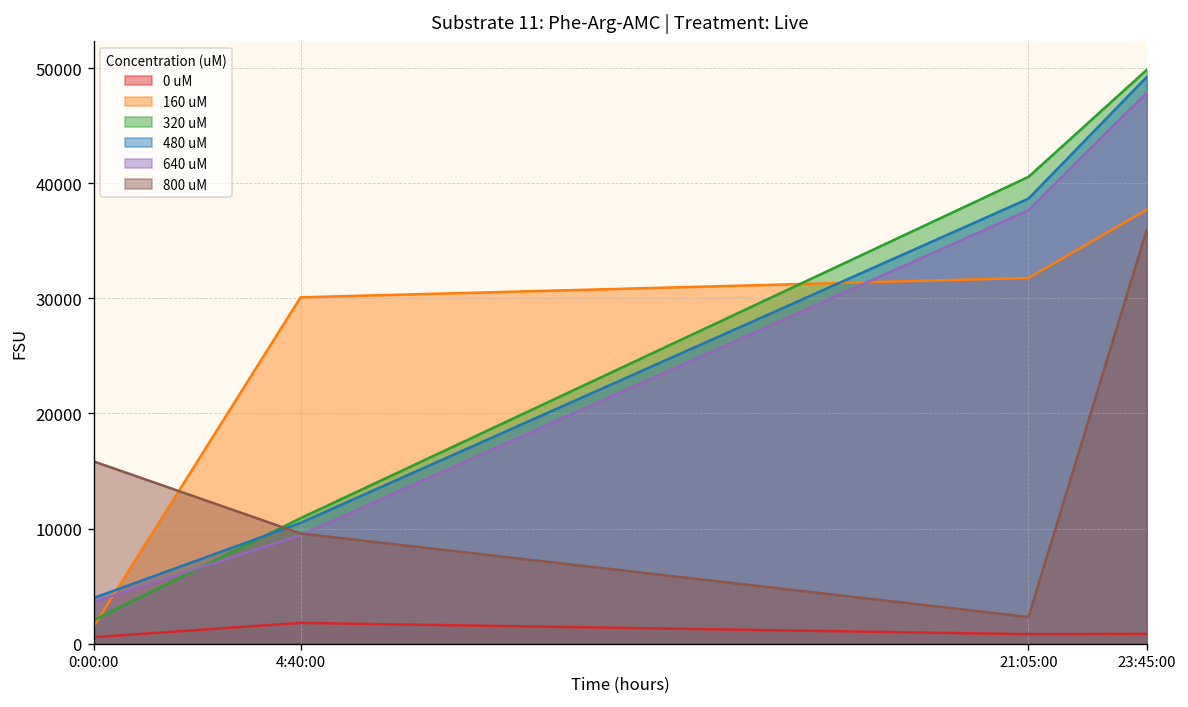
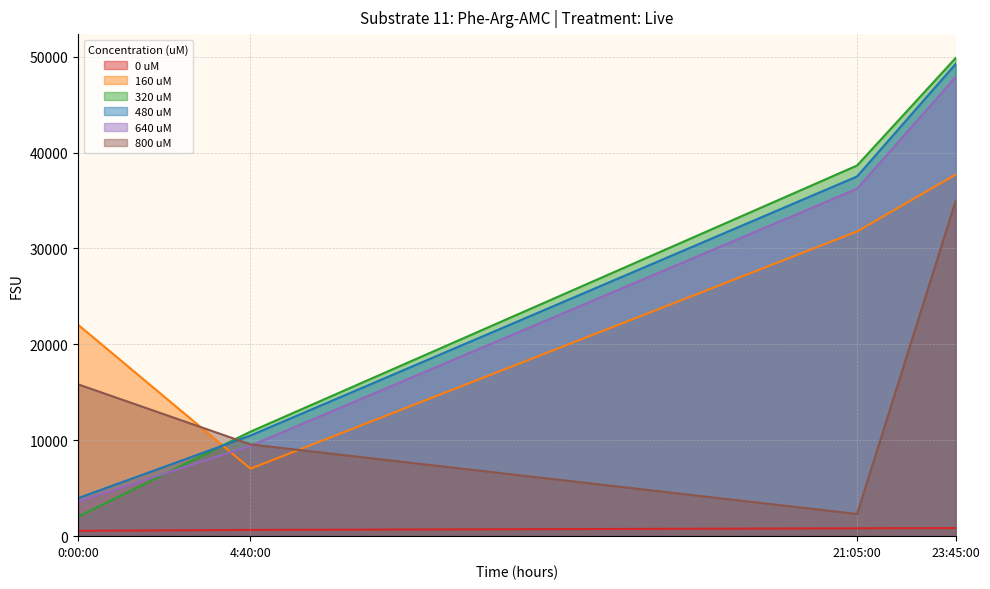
160 uM, 0:00:00: 1000 -> 22000
0 uM, 4:40:00: 2000 -> 1000
160 uM, 4:40:00: 30000 -> 7000
320 uM, 21:05:00: 41000 -> 39000
480 uM, 21:05:00: 39000 -> 38000
640 uM, 21:05:00: 38000 -> 36000
800 uM, 23:45:00: 36000 -> 35000
